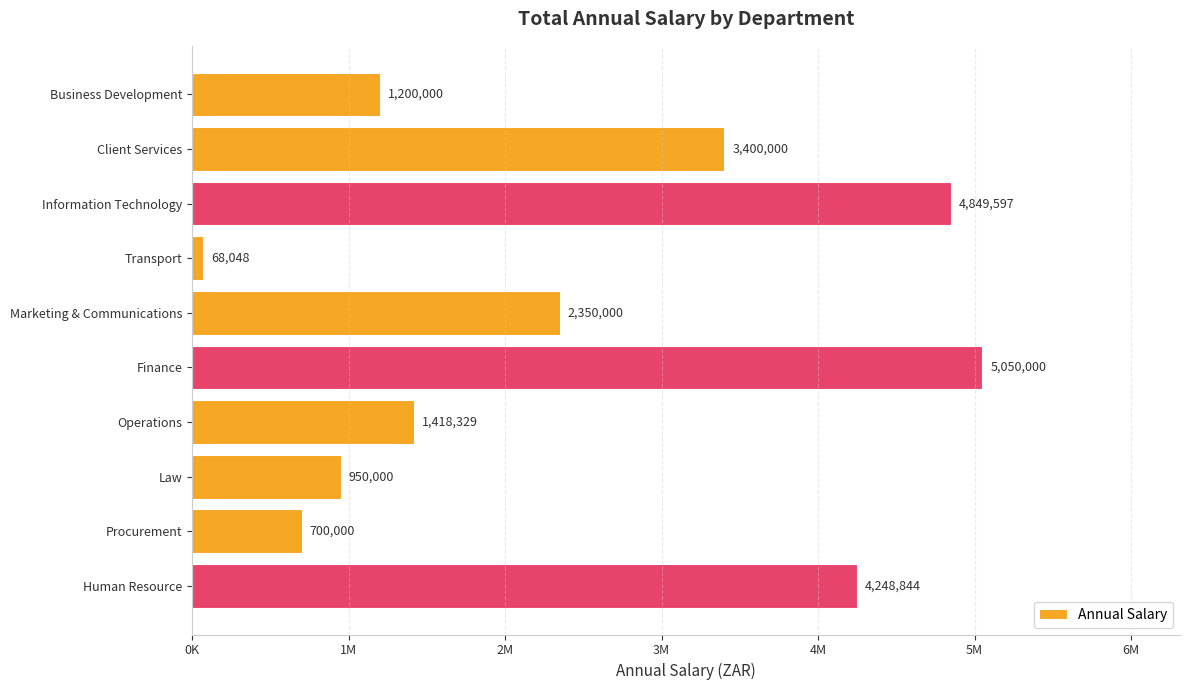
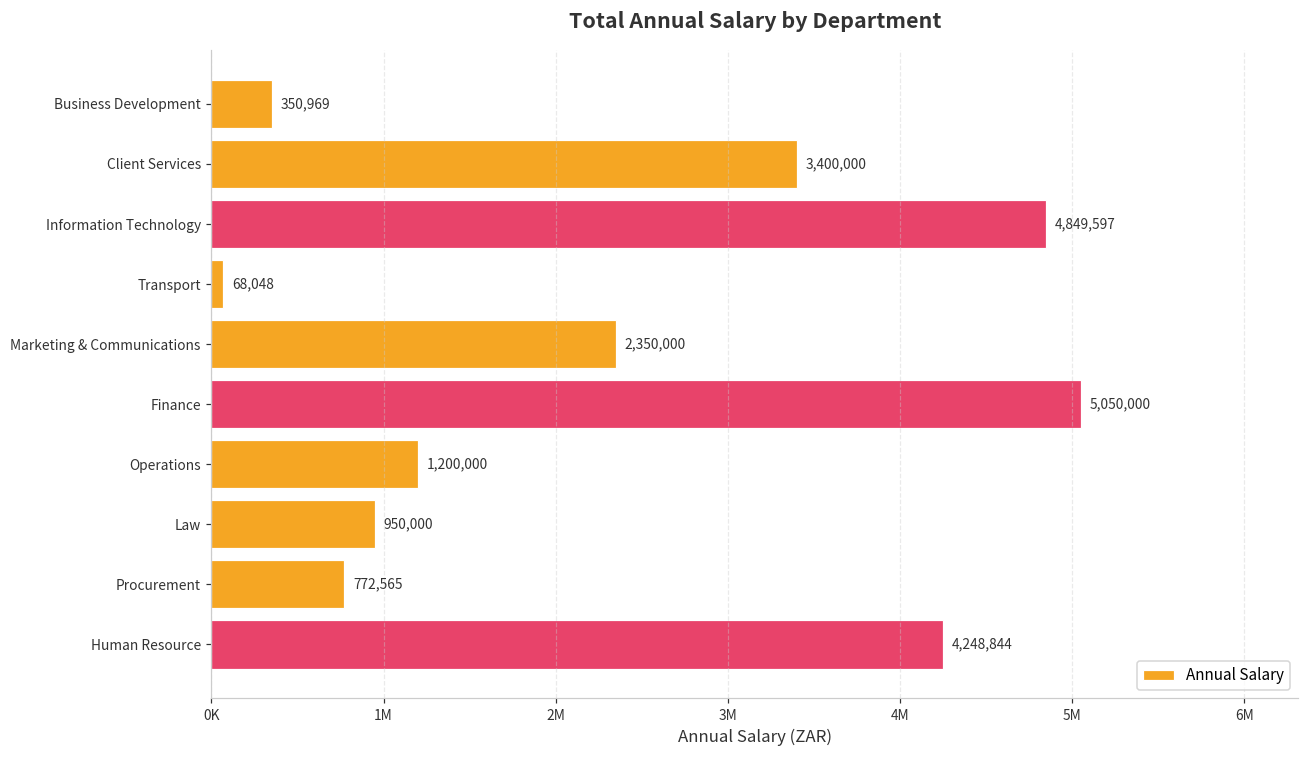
Business Development: 1,200,000 -> 350,969
Operations: 1,418,329 -> 1,200,000
Procurement: 700,000 -> 772,565
